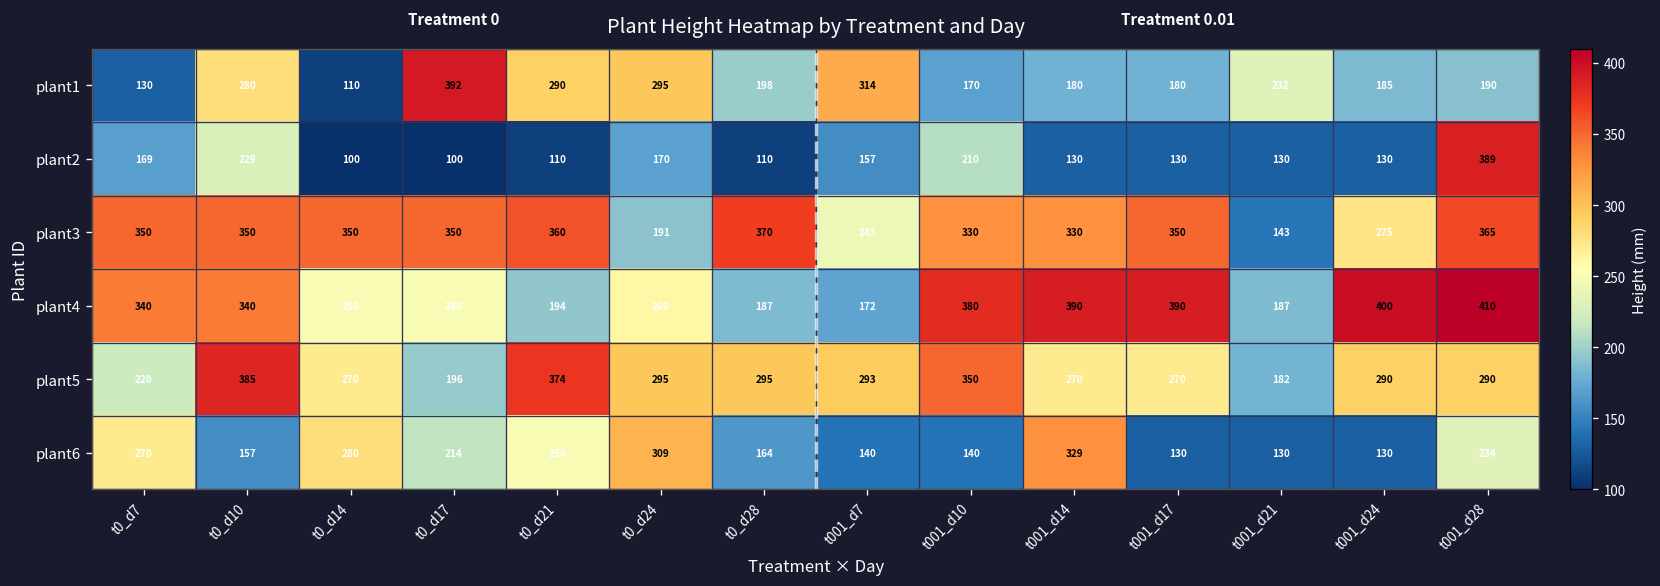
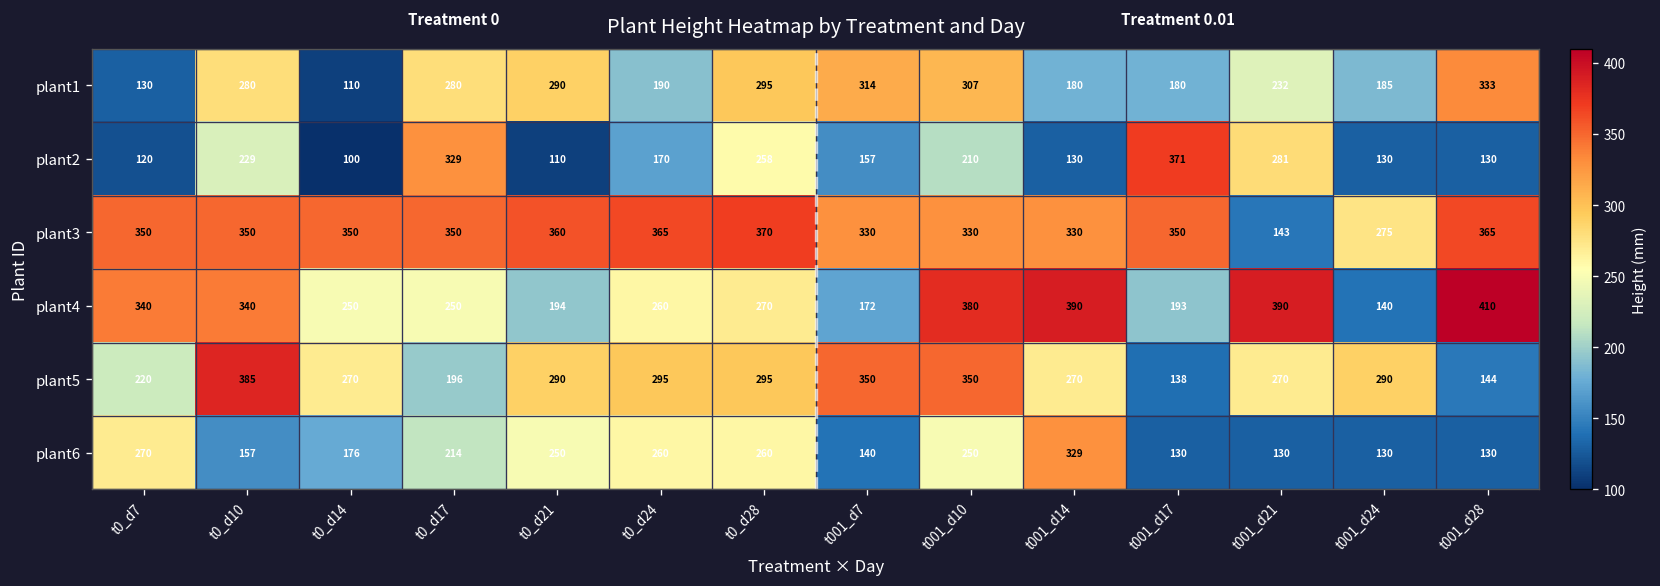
plant1, t0_d17: 392 -> 280
plant1, t0_d24: 295 -> 190
plant1, t0_d28: 198 -> 295
plant1, t001_d10: 170 -> 307
plant1, t001_d28: 190 -> 333
plant2, t0_d7: 169 -> 120
plant2, t0_d17: 100 -> 329
plant2, t0_d28: 110 -> 258
plant2, t001_d17: 130 -> 371
plant2, t001_d21: 130 -> 281
plant2, t001_d28: 389 -> 130
plant3, t0_d24: 191 -> 365
plant3, t001_d7: 243 -> 330
plant4, t0_d28: 187 -> 270
plant4, t001_d17: 390 -> 193
plant4, t001_d21: 187 -> 390
plant4, t001_d24: 400 -> 140
plant5, t0_d21: 374 -> 290
plant5, t001_d7: 293 -> 350
plant5, t001_d17: 270 -> 138
plant5, t001_d21: 182 -> 270
plant5, t001_d28: 290 -> 144
plant6, t0_d14: 280 -> 176
plant6, t0_d24: 309 -> 260
plant6, t0_d28: 164 -> 260
plant6, t001_d10: 140 -> 250
plant6, t001_d28: 234 -> 130
